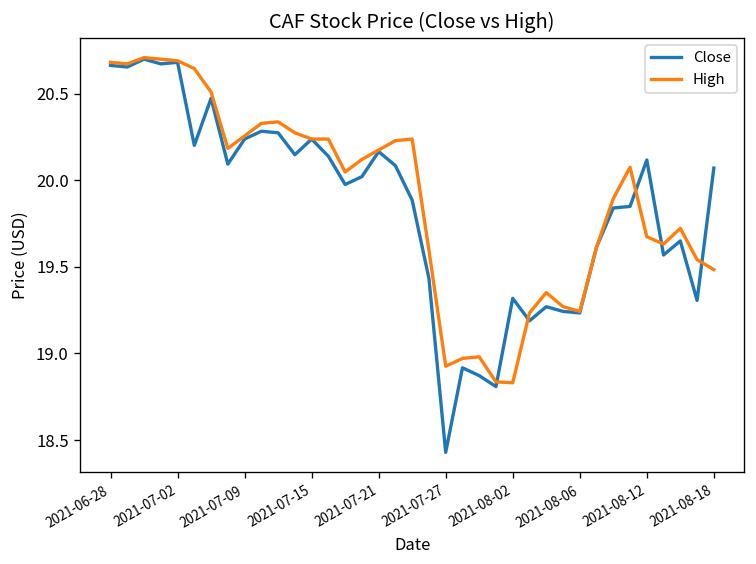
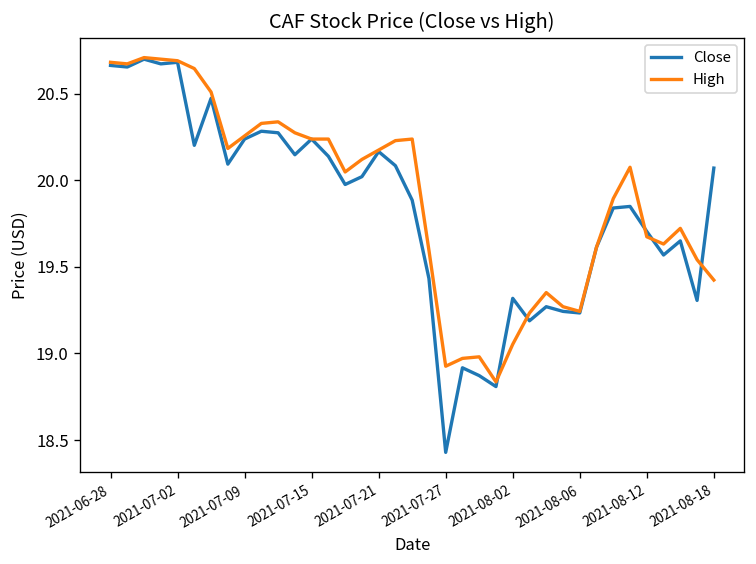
High, 2021-08-02: 18.83 -> 19.05
Close, 2021-08-12: 20.12 -> 19.70
High, 2021-08-18: 19.48 -> 19.42
